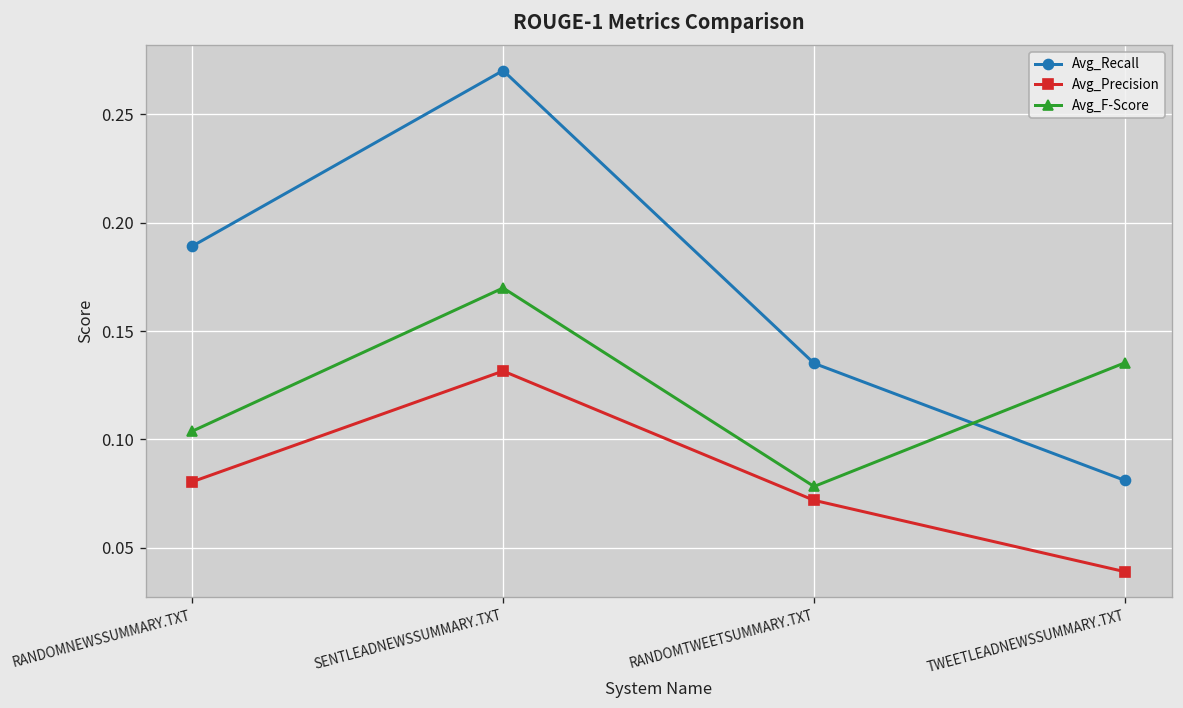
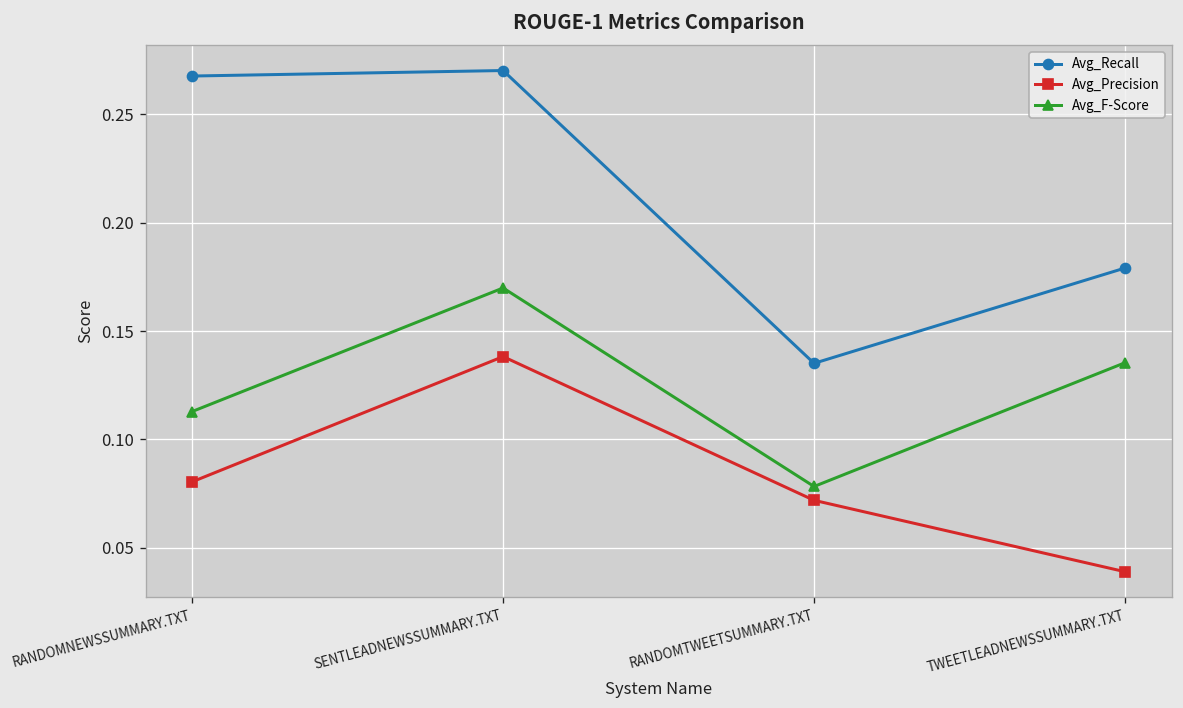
Avg_Recall, RANDOMNEWSSUMMARY.TXT: 0.189 -> 0.268
Avg_F-Score, RANDOMNEWSSUMMARY.TXT: 0.104 -> 0.113
Avg_Precision, SENTLEADNEWSSUMMARY.TXT: 0.132 -> 0.138
Avg_Recall, TWEETLEADNEWSSUMMARY.TXT: 0.081 -> 0.179
